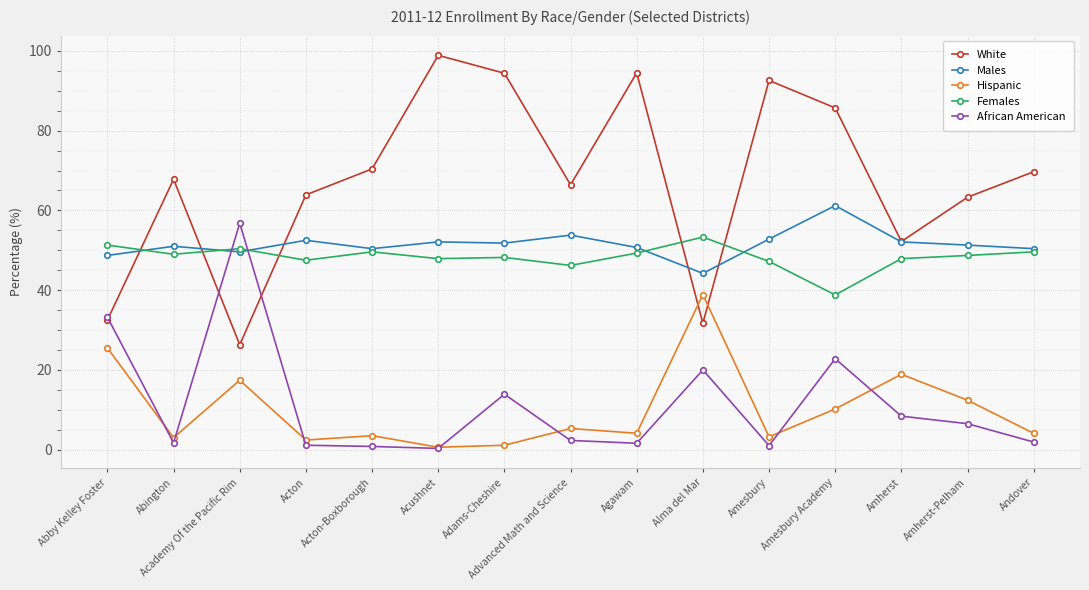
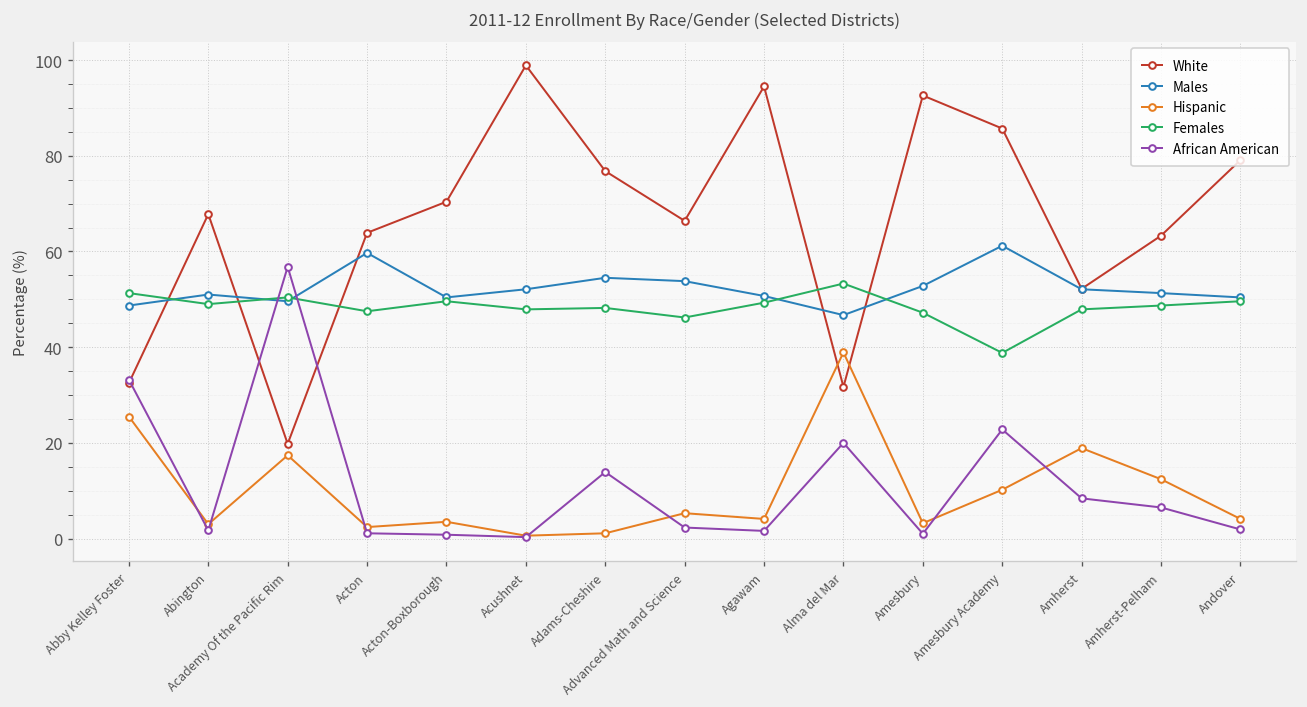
White, Academy Of the Pacific Rim: 26 -> 20
Males, Acton: 53 -> 60
White, Adams-Cheshire: 94 -> 77
Males, Adams-Cheshire: 52 -> 55
Males, Alma del Mar: 44 -> 47
White, Andover: 70 -> 79
